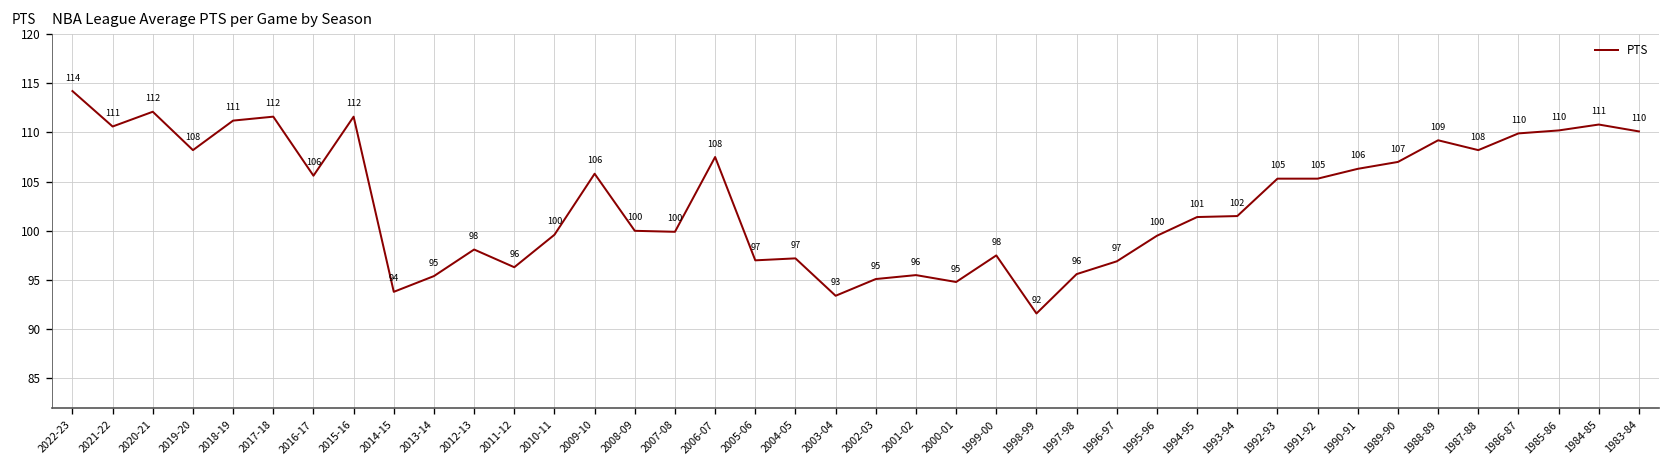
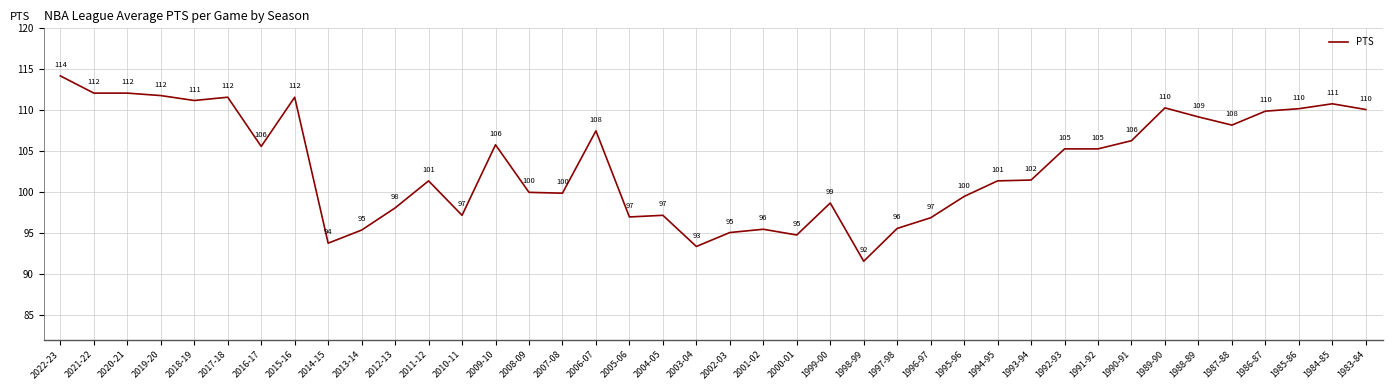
2021-22: 111 -> 112
2019-20: 108 -> 112
2011-12: 96 -> 101
2010-11: 100 -> 97
1999-00: 98 -> 99
1989-90: 107 -> 110
